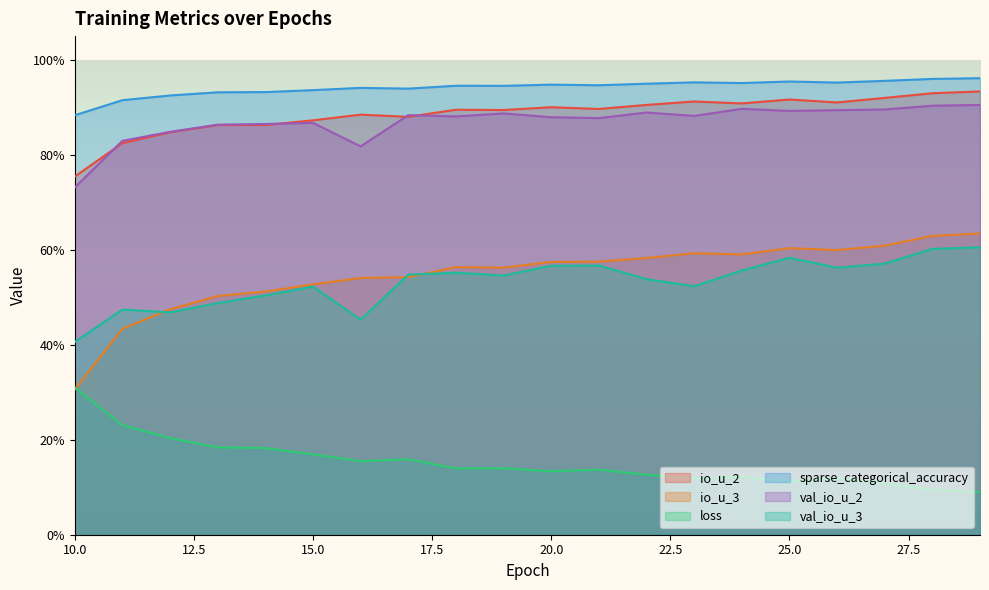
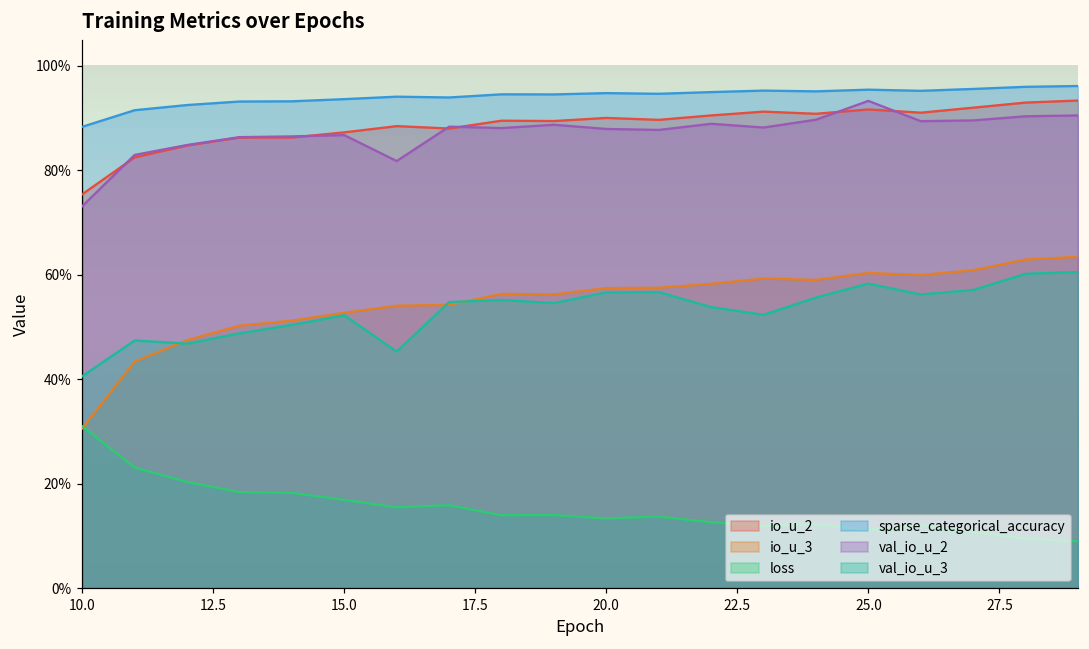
val_io_u_2, 25.0: 89% -> 93%
